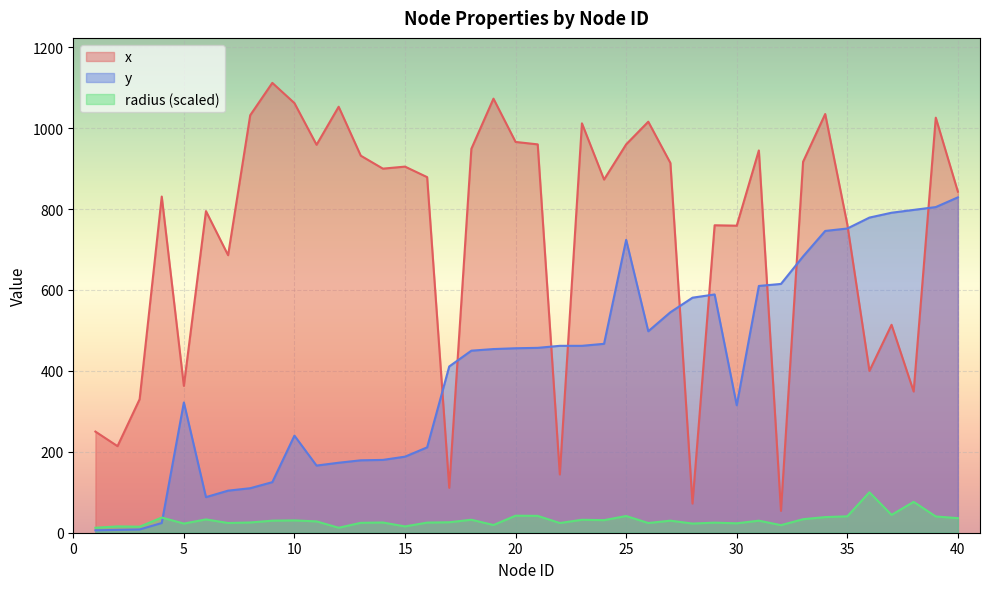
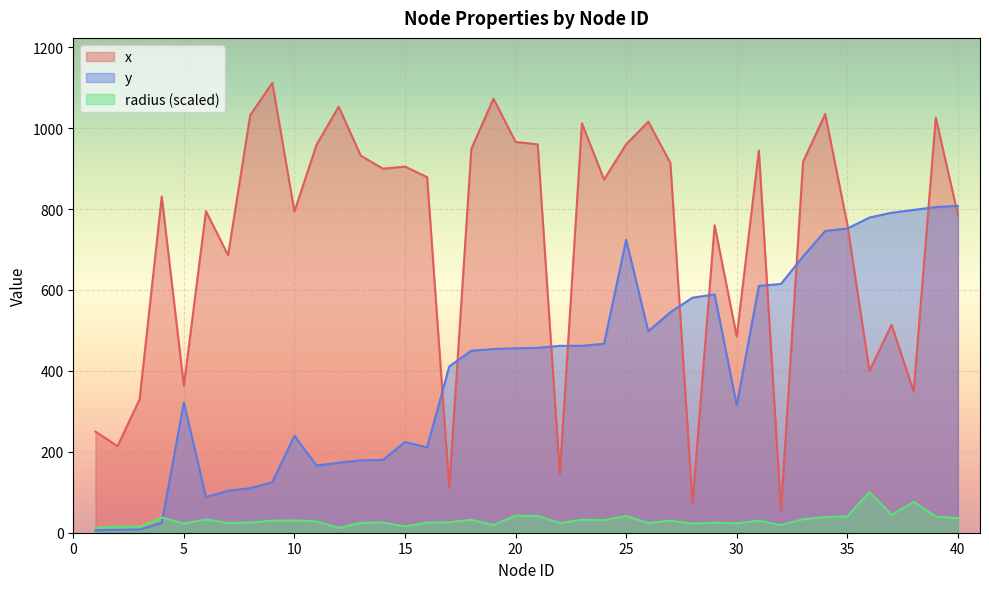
x, 10: 1060 -> 790
y, 15: 190 -> 220
x, 30: 760 -> 490
x, 40: 840 -> 790
y, 40: 830 -> 810
